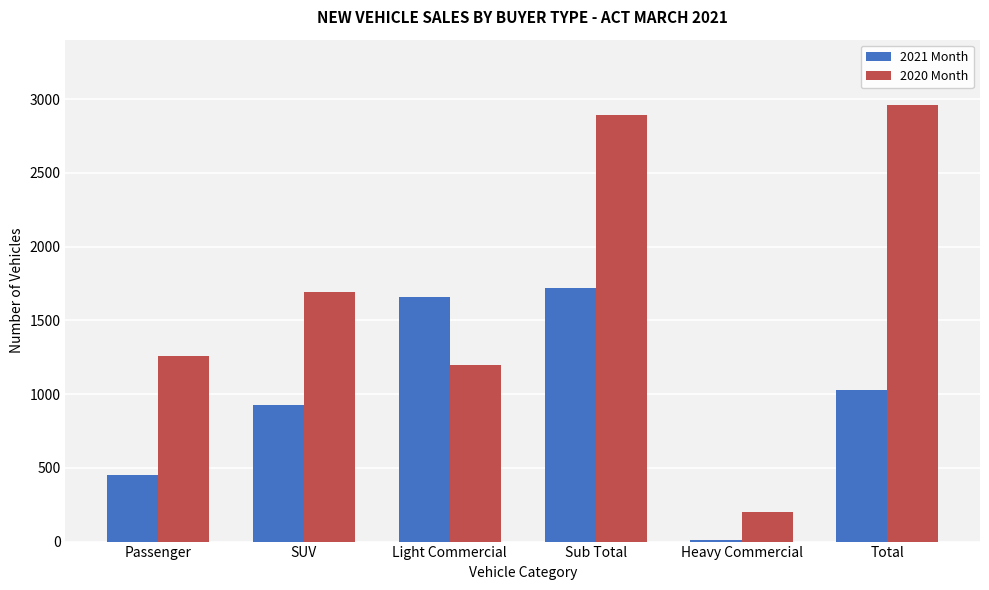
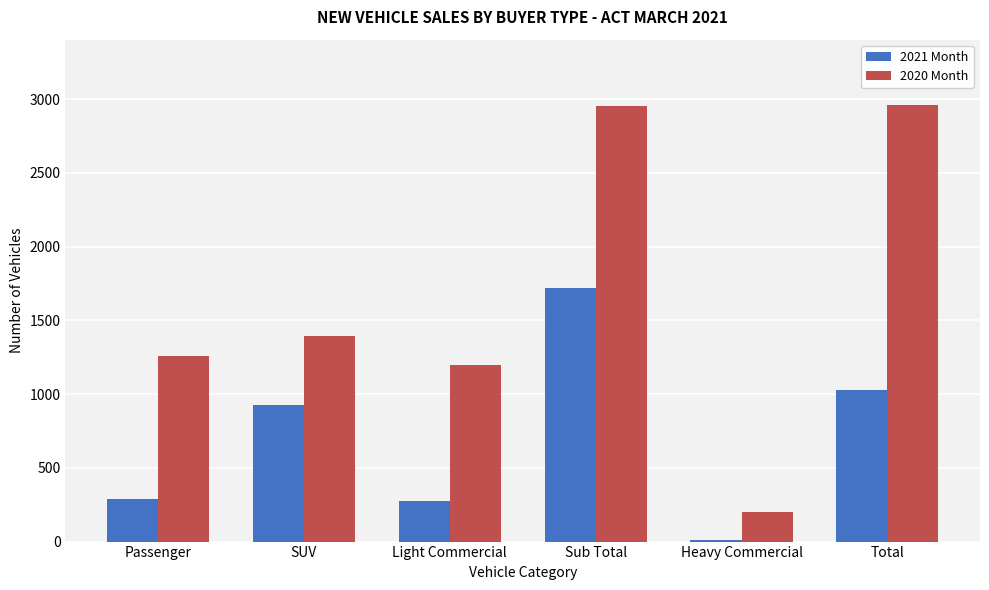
2021 Month, Passenger: 450 -> 290
2020 Month, SUV: 1690 -> 1400
2021 Month, Light Commercial: 1660 -> 270
2020 Month, Sub Total: 2900 -> 2950
